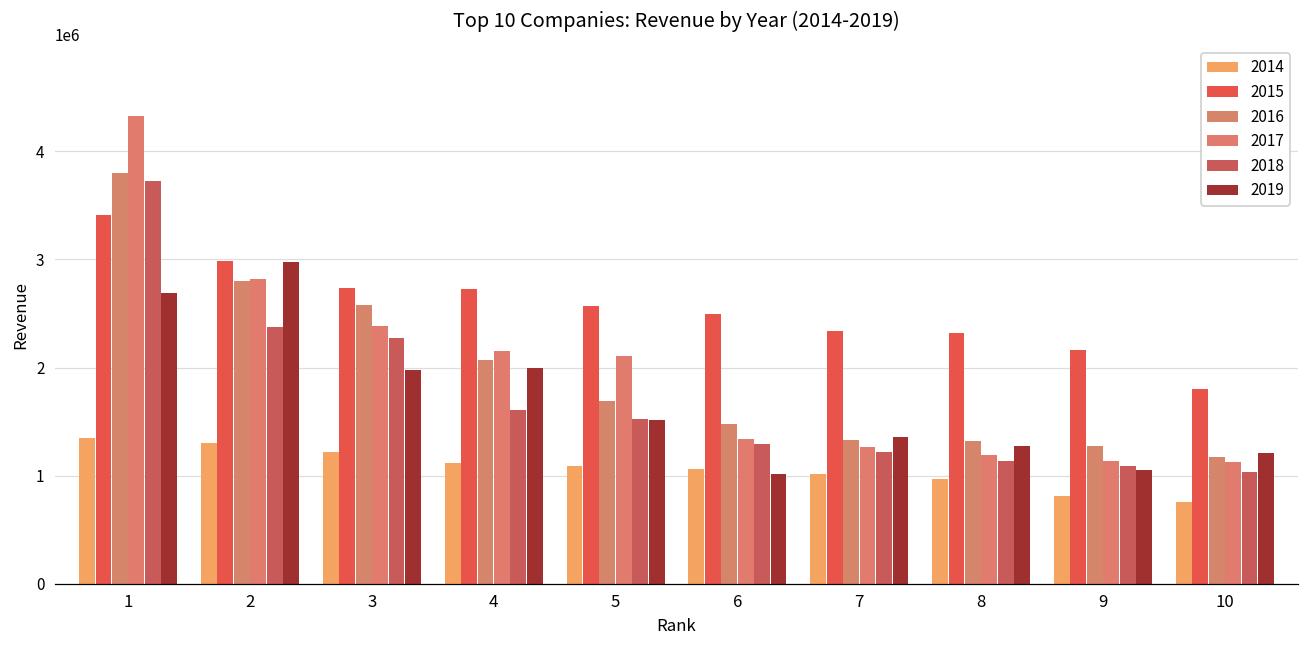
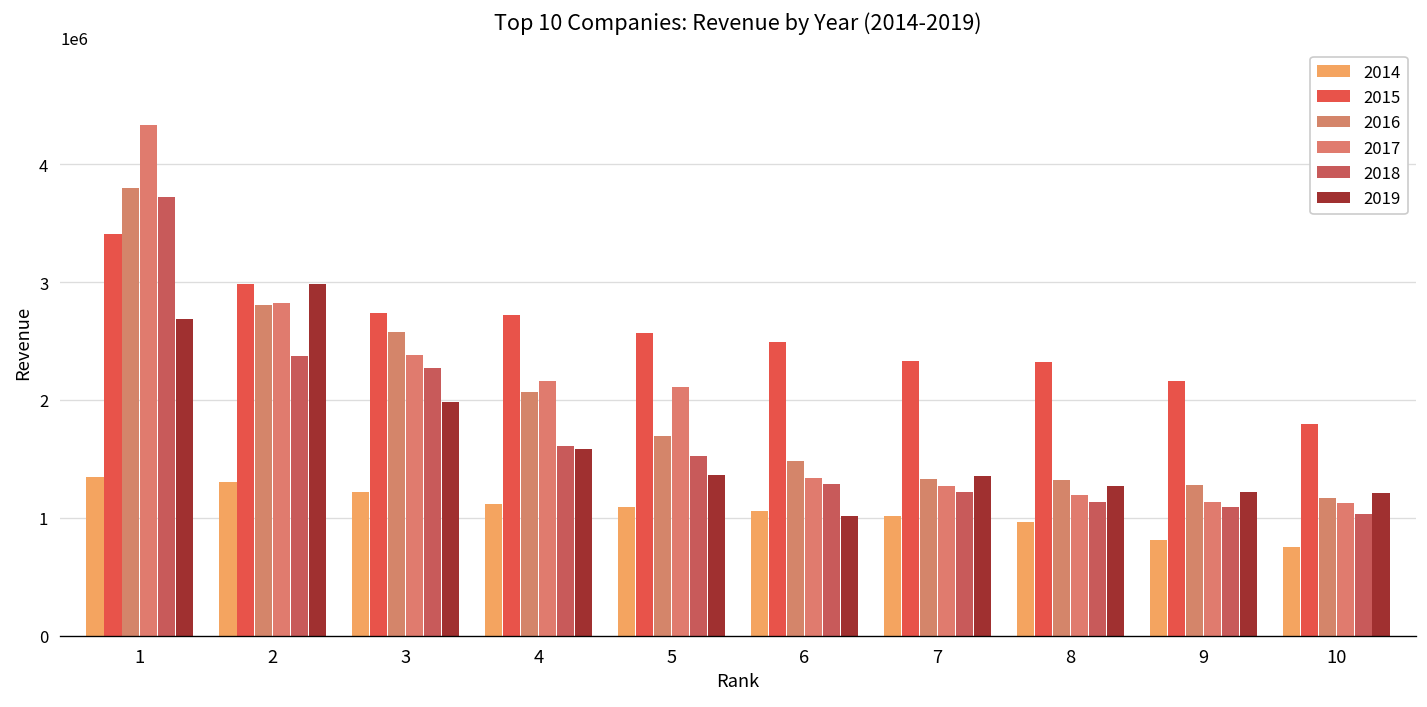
2019, 4: 2000000 -> 1600000
2019, 5: 1500000 -> 1400000
2019, 9: 1100000 -> 1200000
